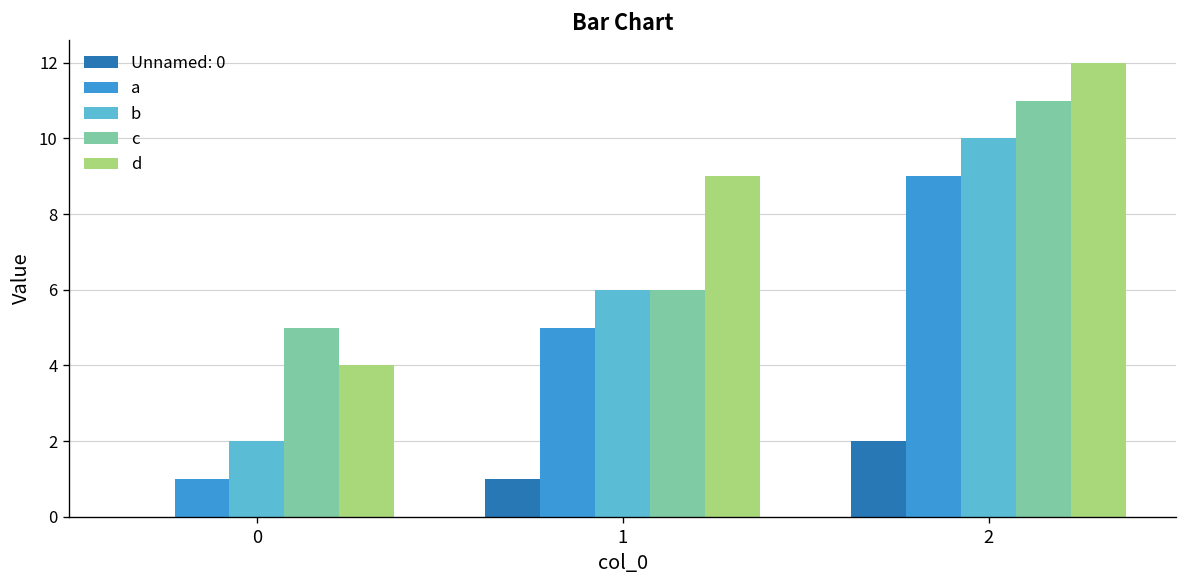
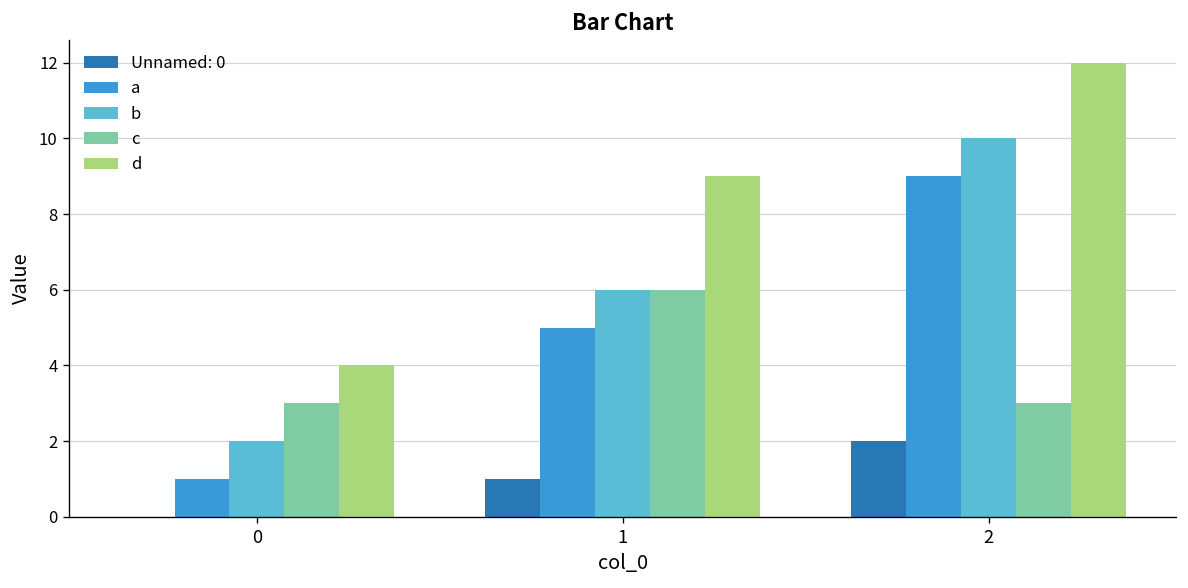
c, 0: 5 -> 3
c, 2: 11 -> 3
